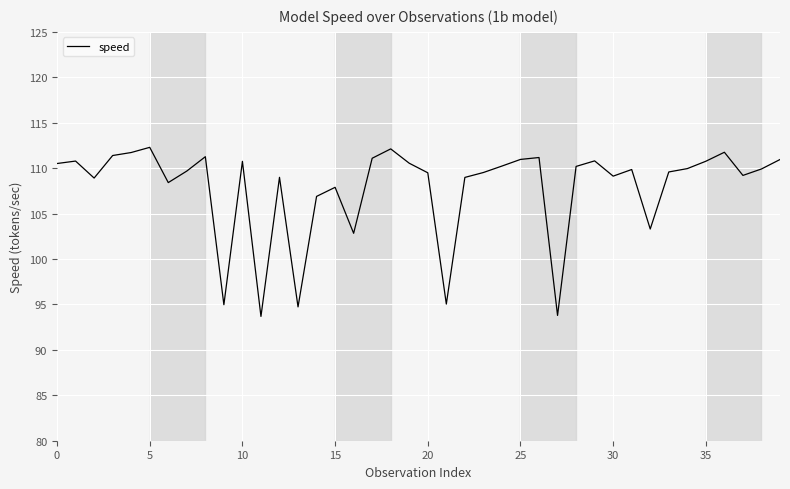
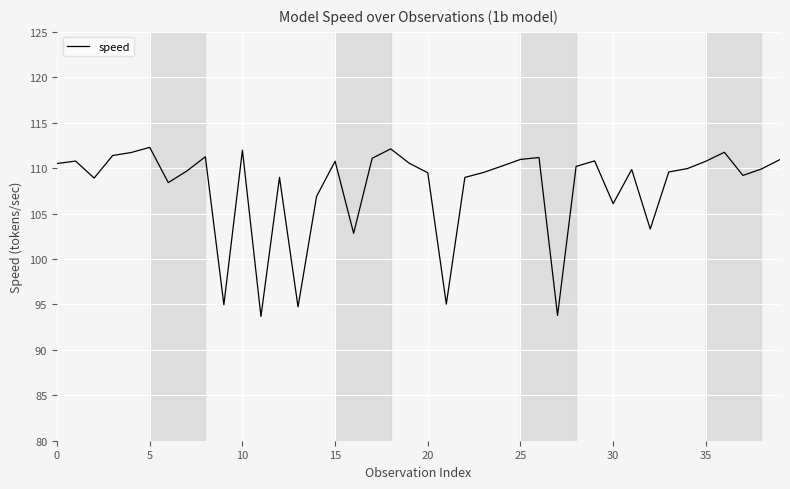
10: 111 -> 112
15: 108 -> 111
30: 109 -> 106
